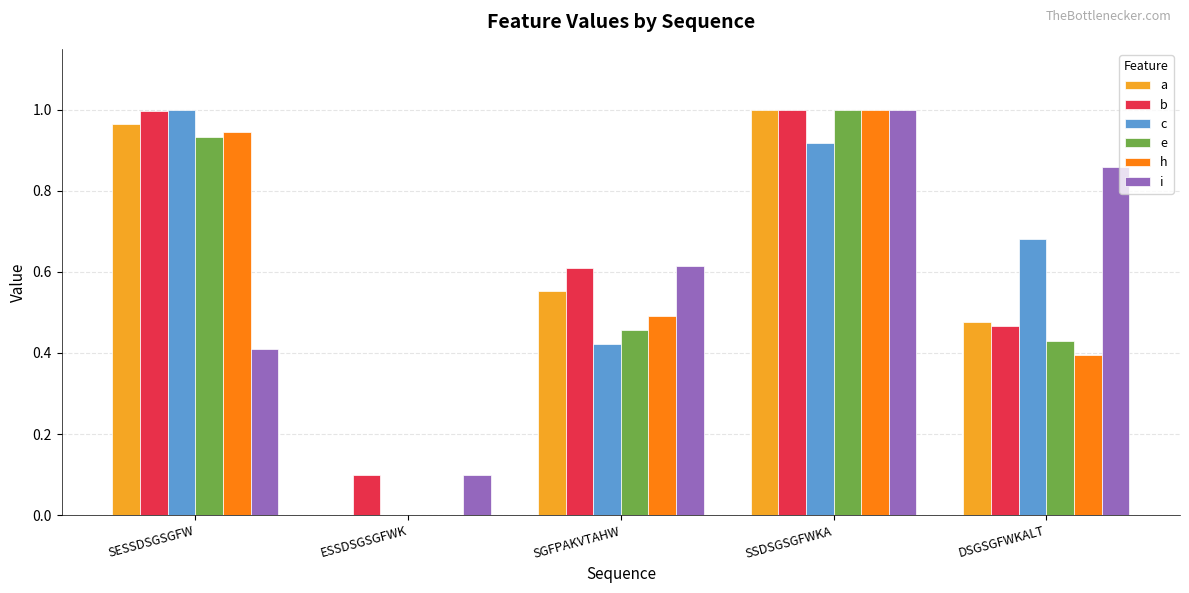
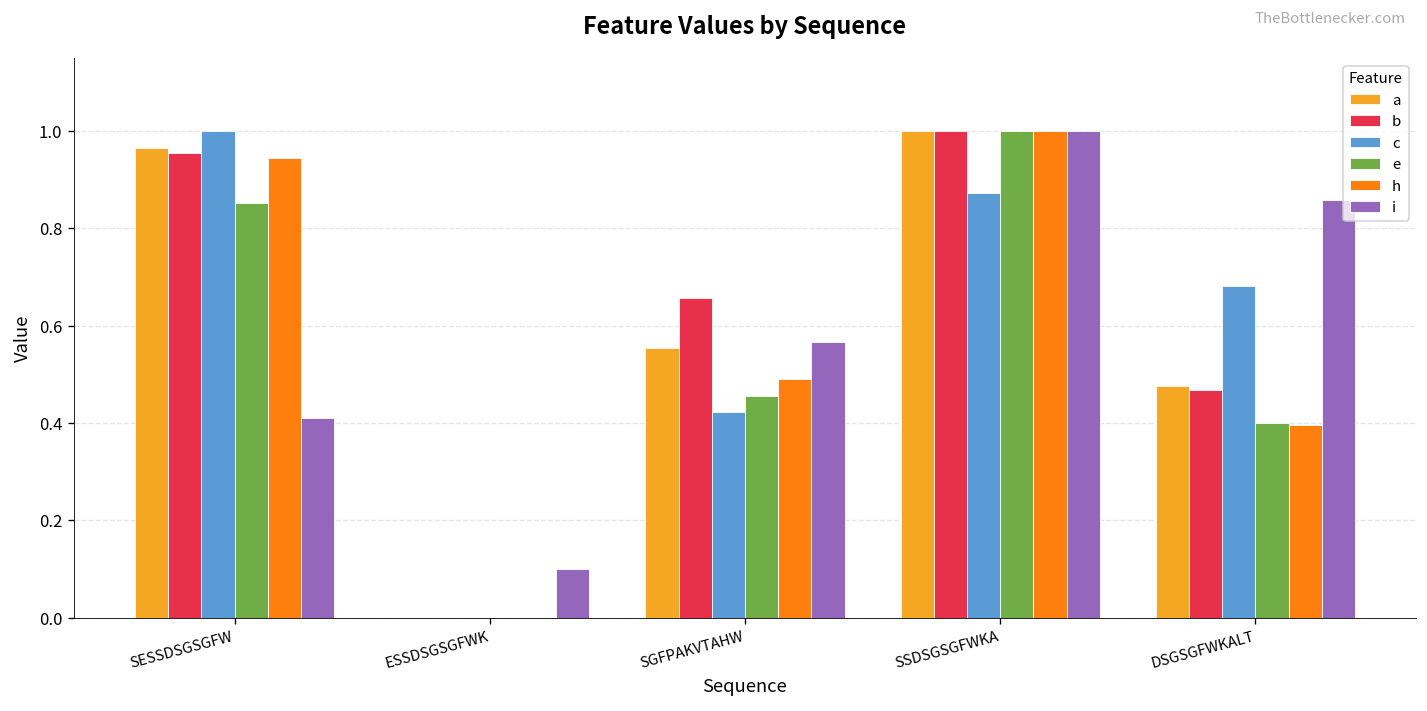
b, SESSDSGSGFW: 1.00 -> 0.95
e, SESSDSGSGFW: 0.93 -> 0.85
b, ESSDSGSGFWK: 0.1 -> 0.0
b, SGFPAKVTAHW: 0.61 -> 0.66
i, SGFPAKVTAHW: 0.61 -> 0.57
c, SSDSGSGFWKA: 0.92 -> 0.87
e, DSGSGFWKALT: 0.43 -> 0.40
